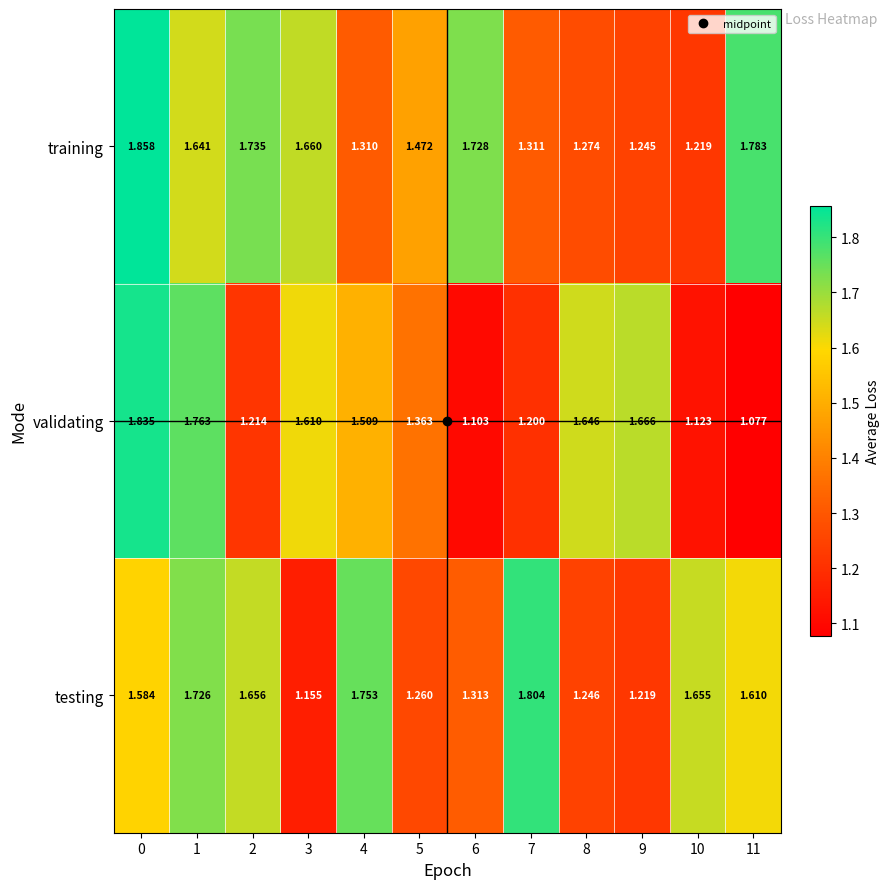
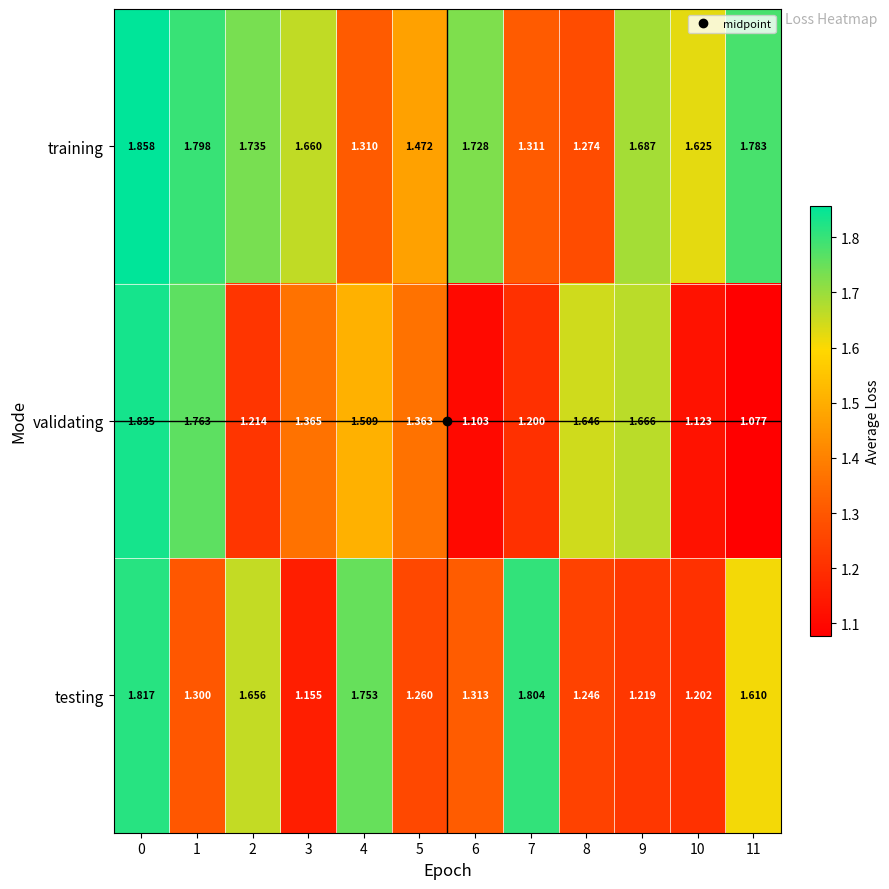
training, 1: 1.641 -> 1.798
training, 9: 1.245 -> 1.687
training, 10: 1.219 -> 1.625
validating, 3: 1.610 -> 1.365
testing, 0: 1.584 -> 1.817
testing, 1: 1.726 -> 1.300
testing, 10: 1.655 -> 1.202
